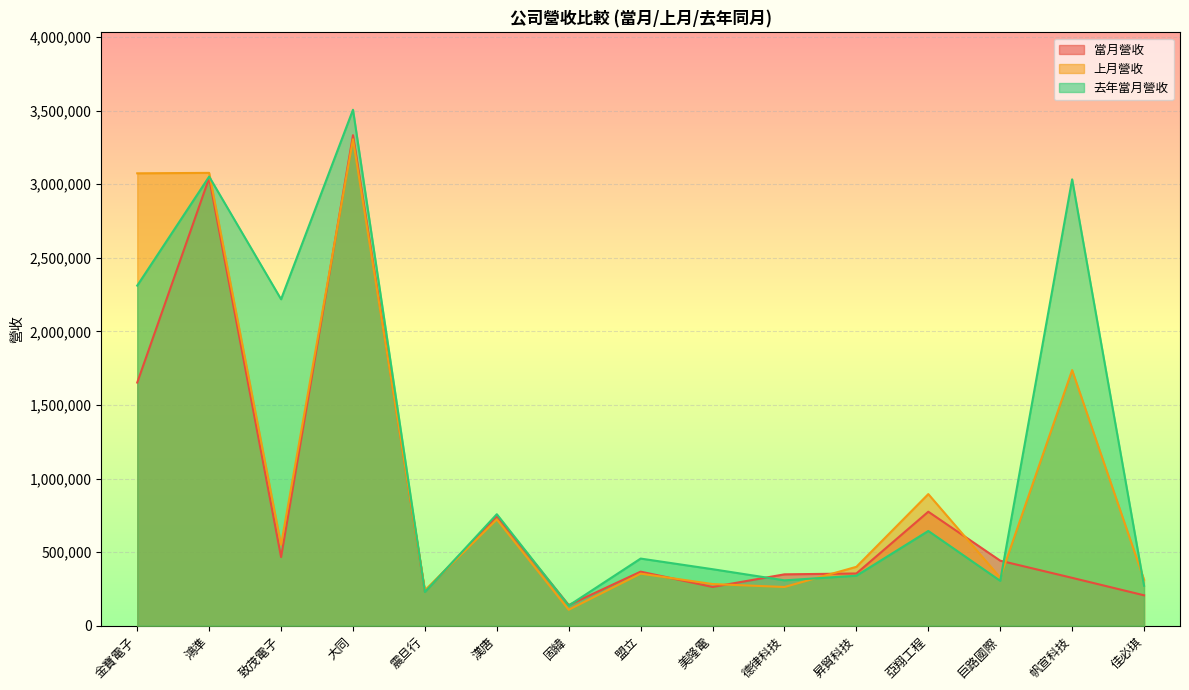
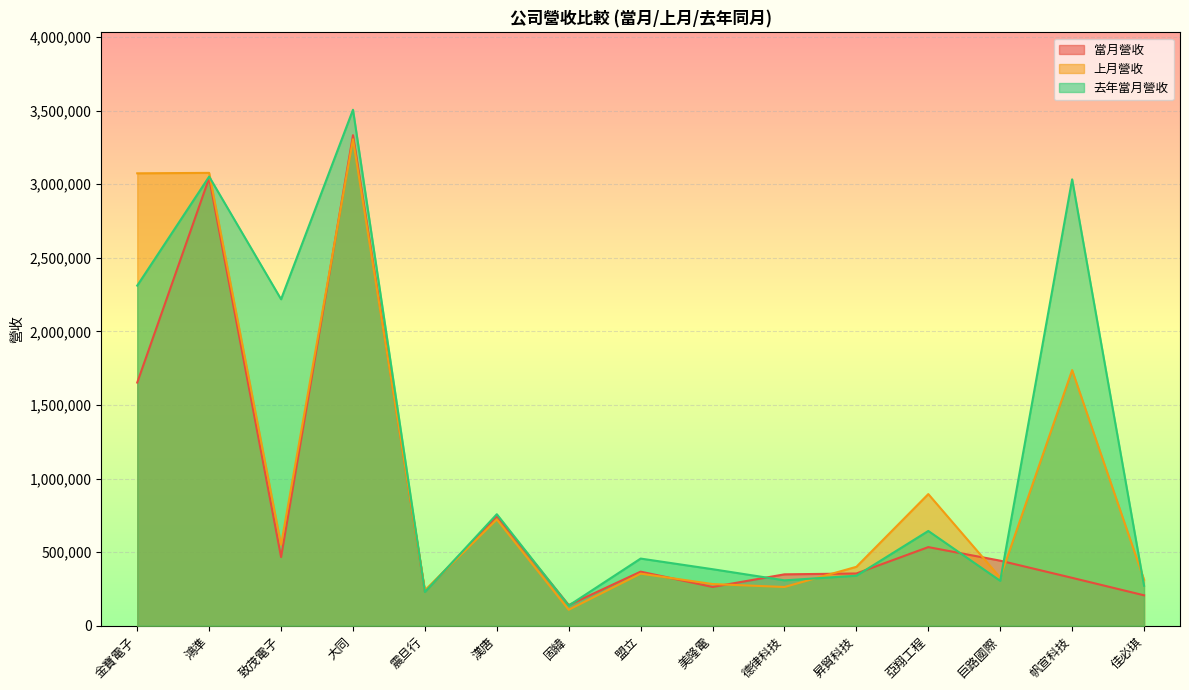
當月營收, 亞翔工程: 770,000 -> 530,000
